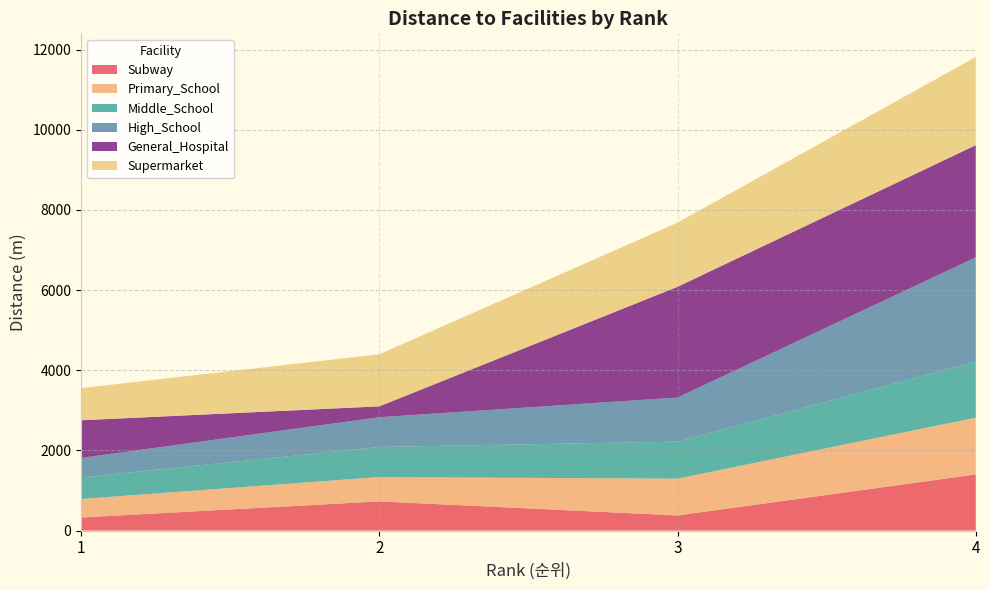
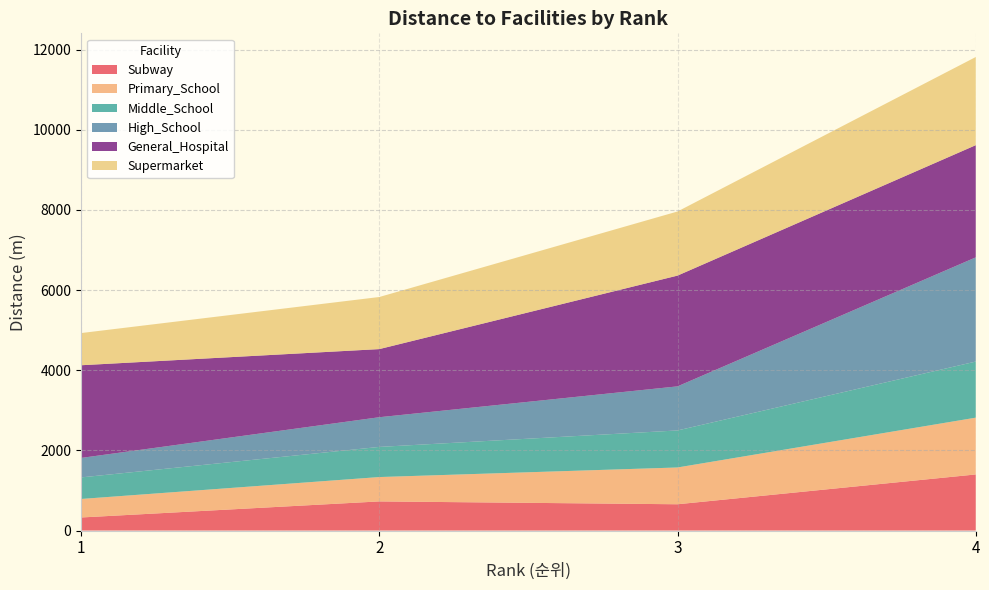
General_Hospital, 1: 900 -> 2300
General_Hospital, 2: 300 -> 1700
Subway, 3: 400 -> 700
